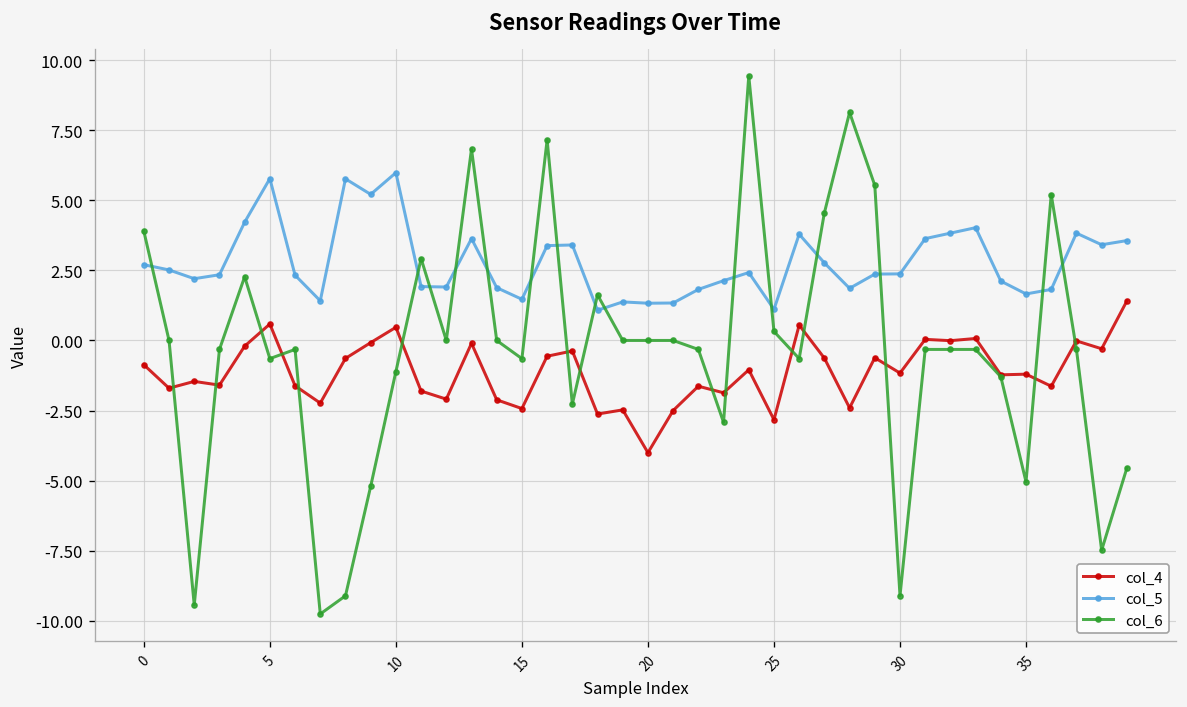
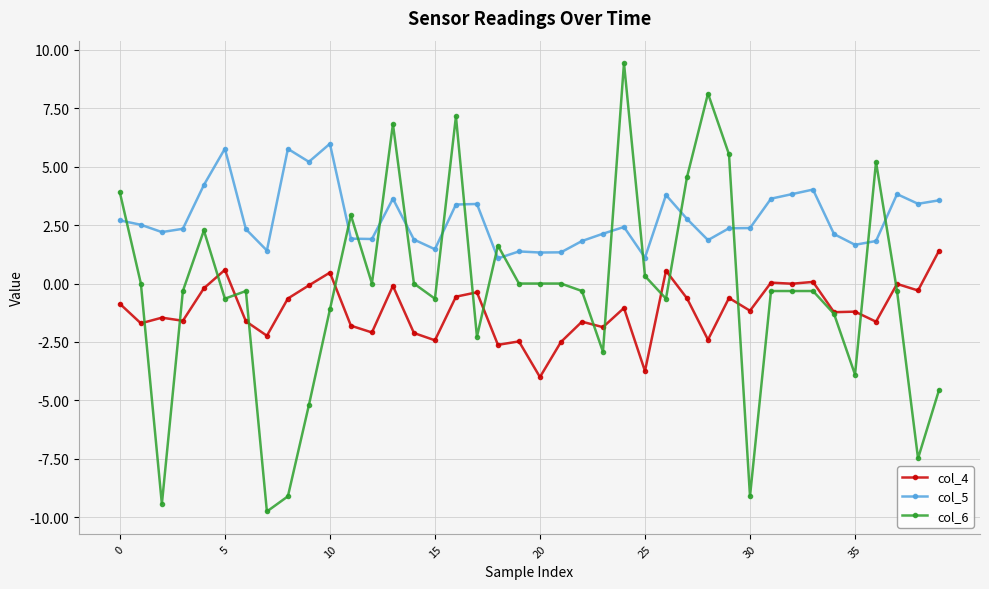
col_4, 25: -2.8 -> -3.7
col_6, 35: -5.0 -> -3.9
